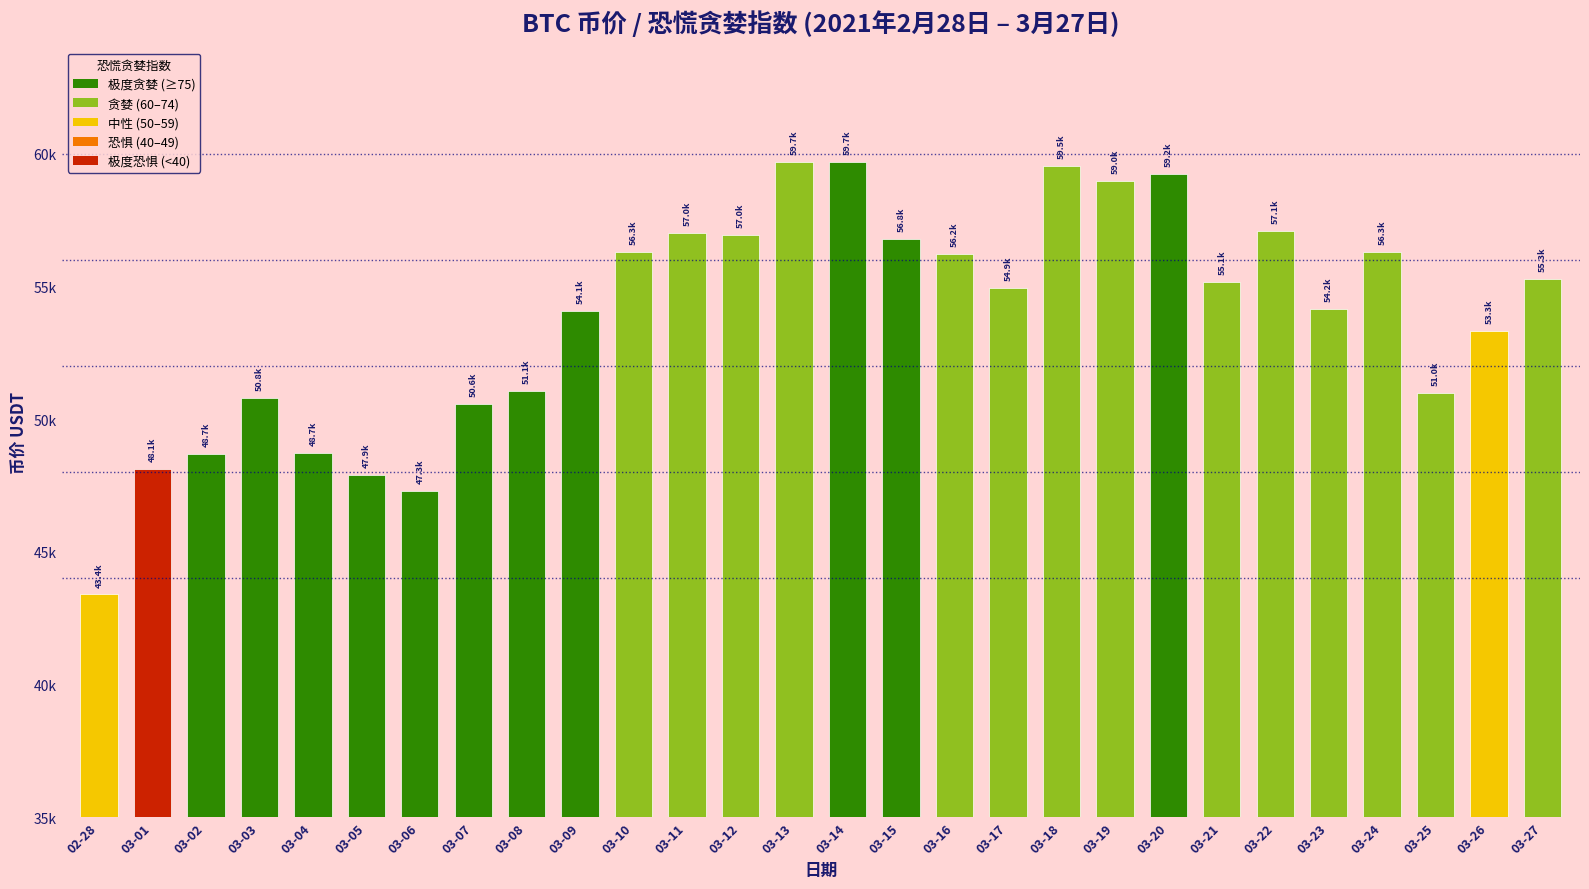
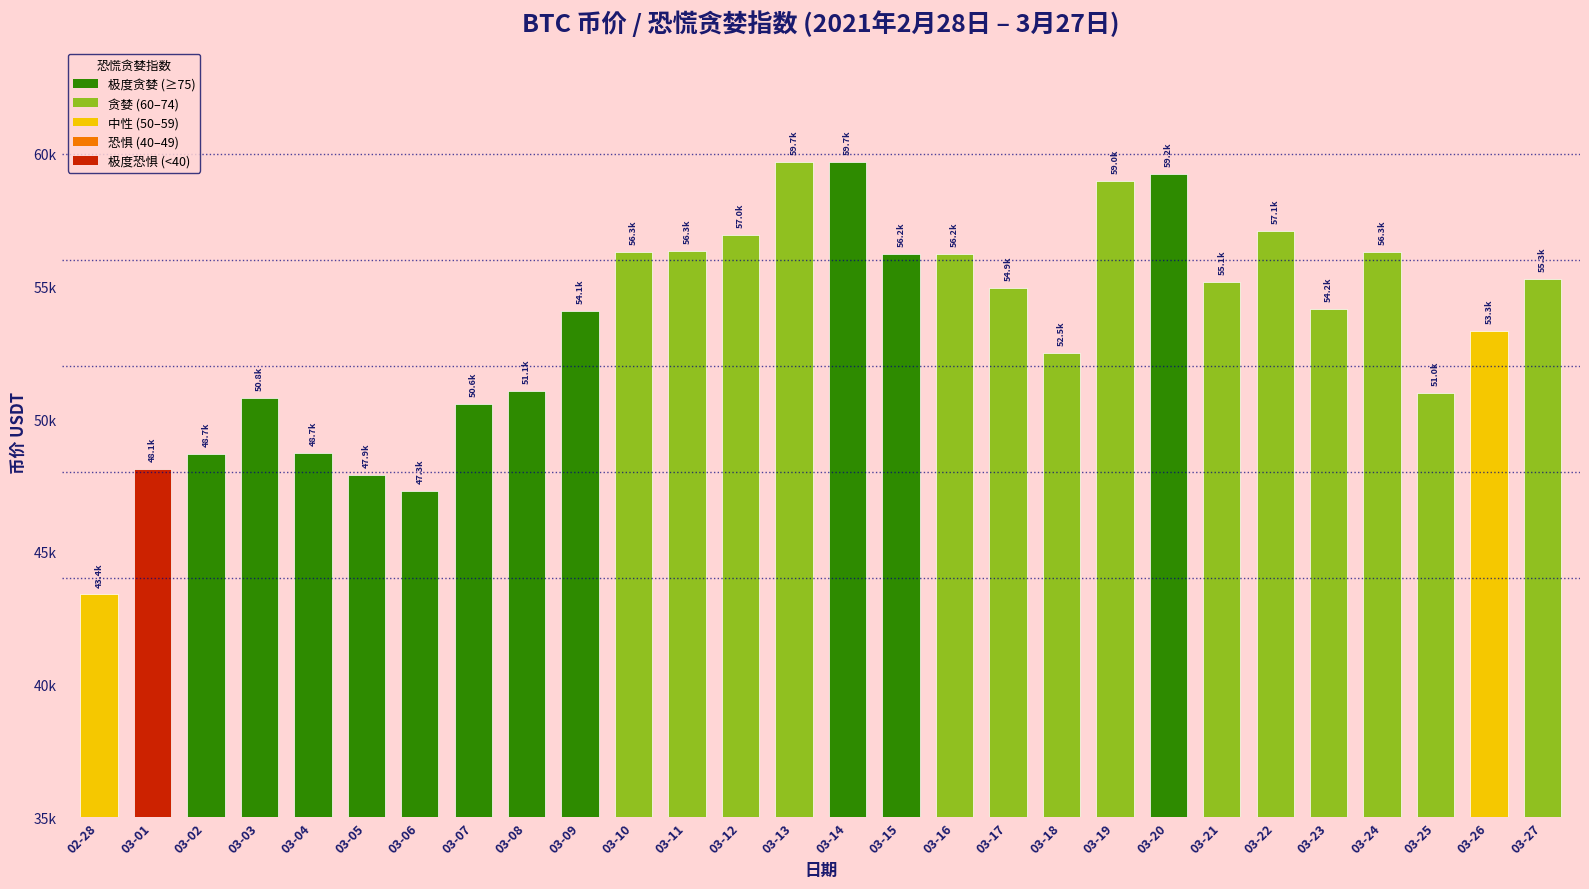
03-11: 57.0k -> 56.3k
03-15: 56.8k -> 56.2k
03-18: 59.5k -> 52.5k
